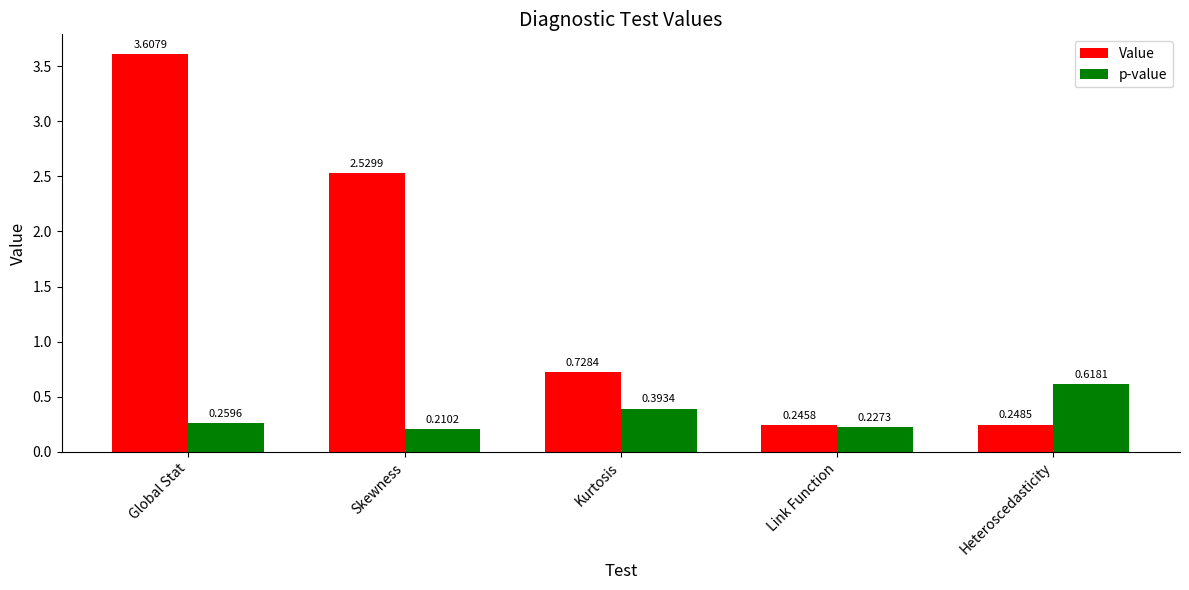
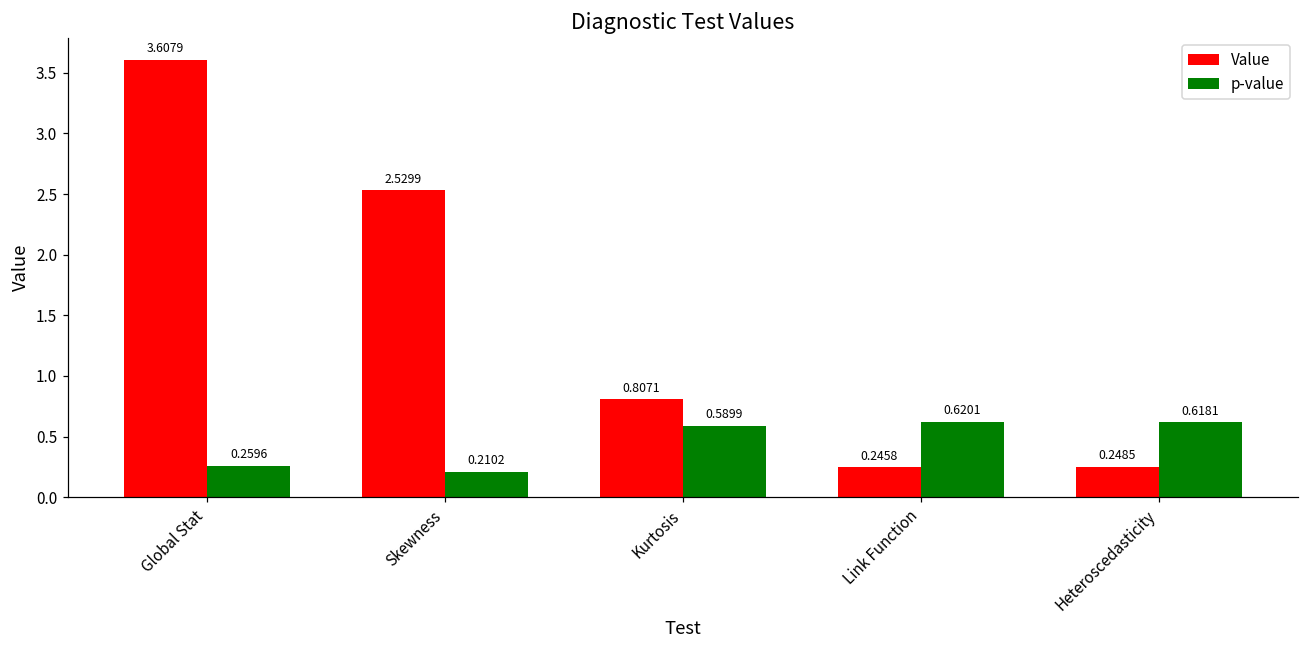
Value, Kurtosis: 0.7284 -> 0.8071
p-value, Kurtosis: 0.3934 -> 0.5899
p-value, Link Function: 0.2273 -> 0.6201
